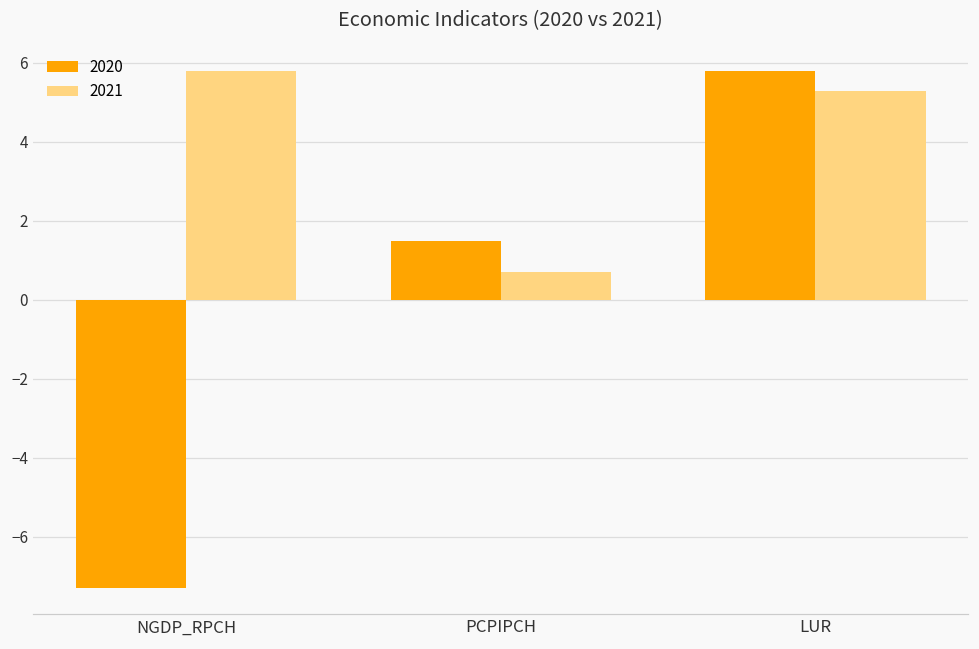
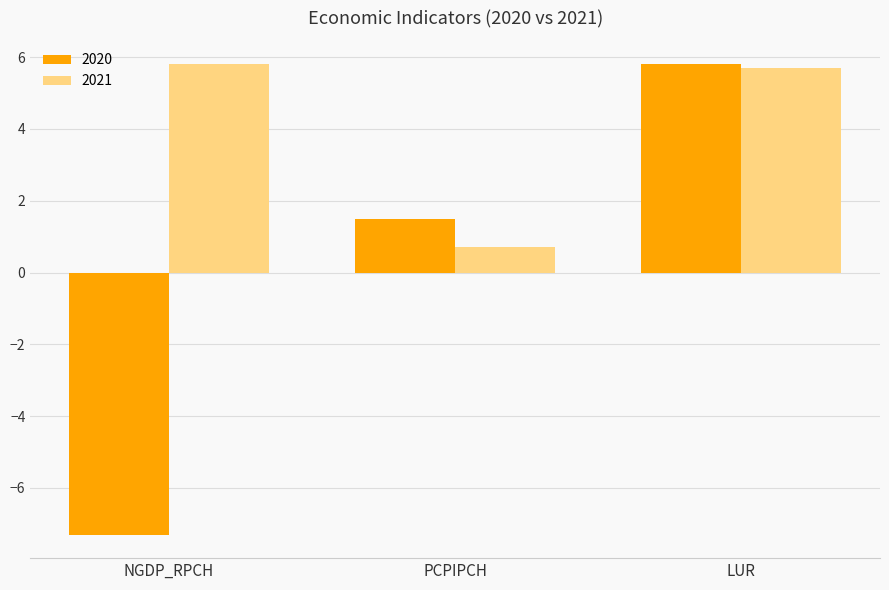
2021, LUR: 5.3 -> 5.7
